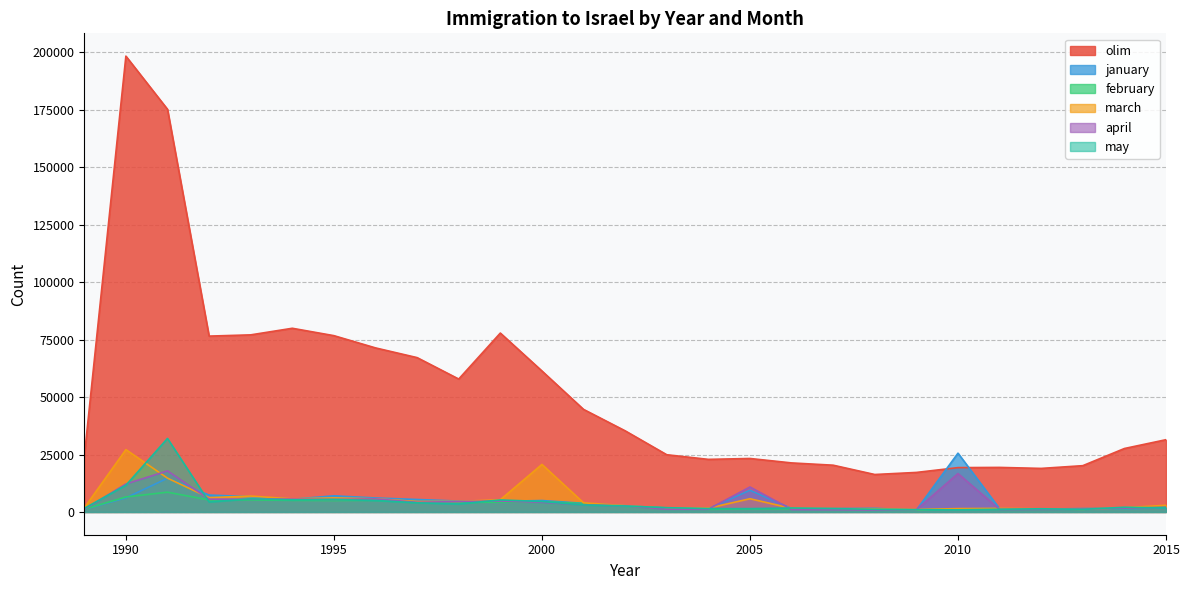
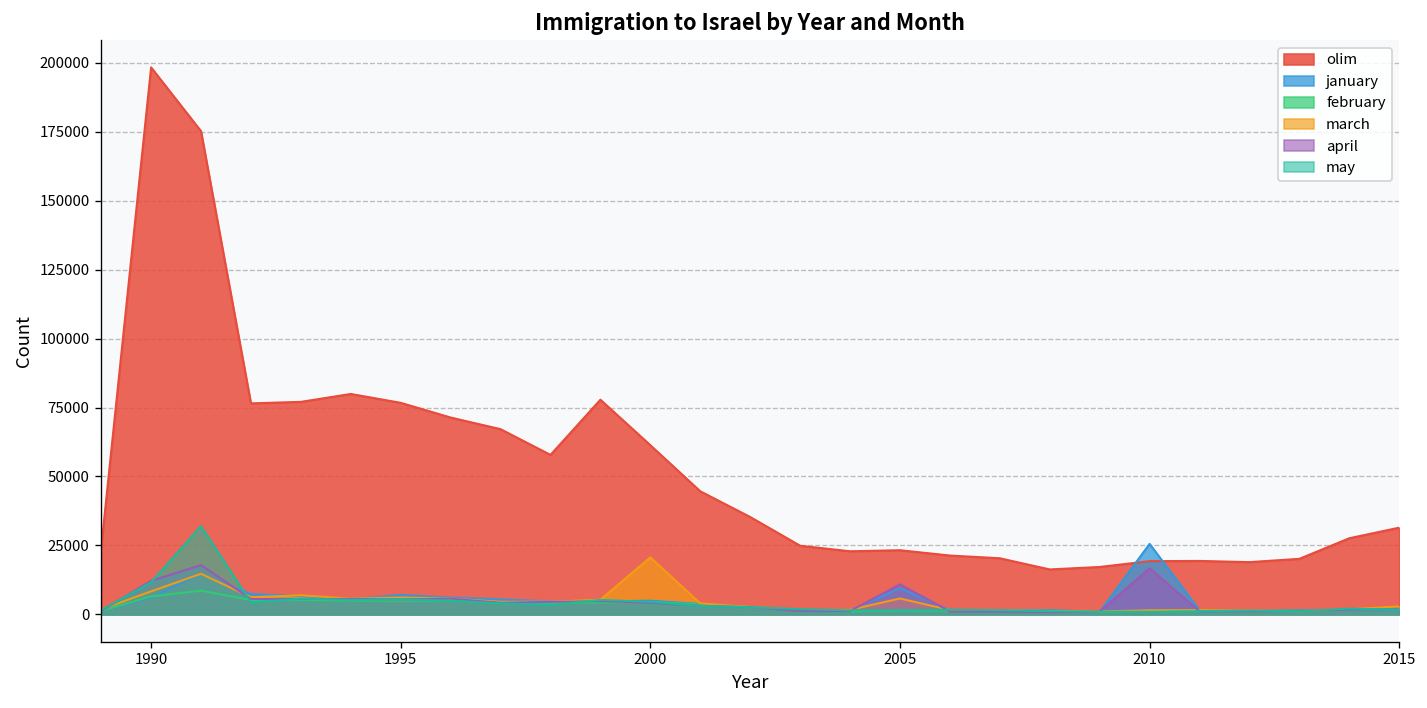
march, 1990: 27000 -> 8000
